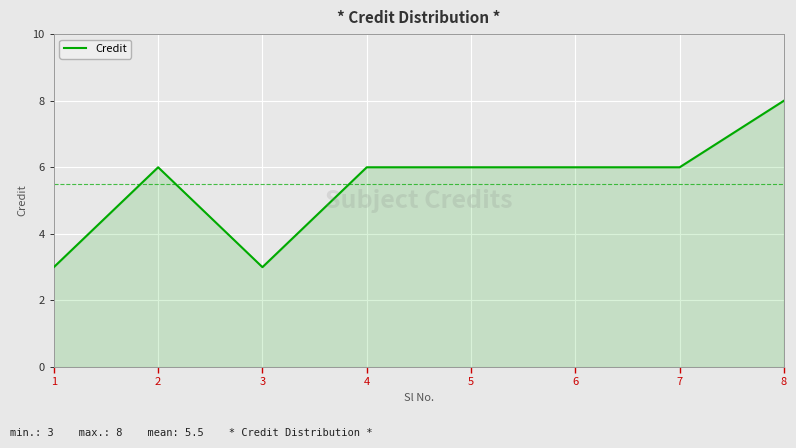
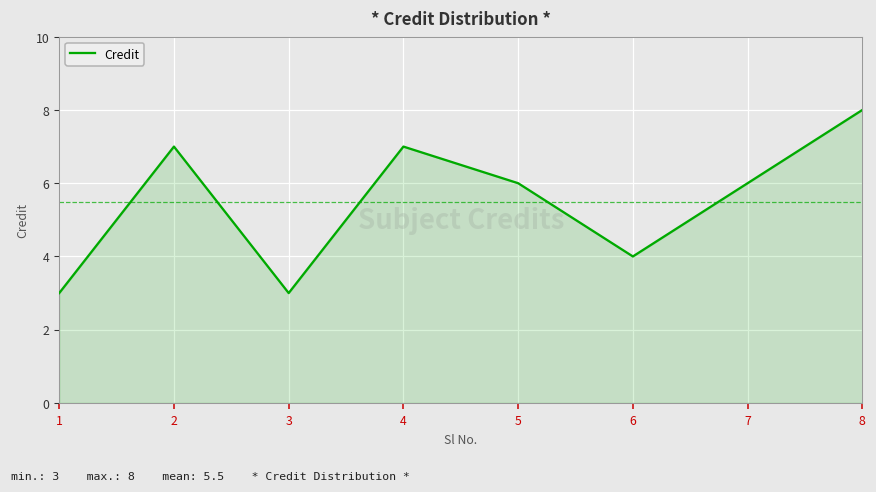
2: 6 -> 7
4: 6 -> 7
6: 6 -> 4
